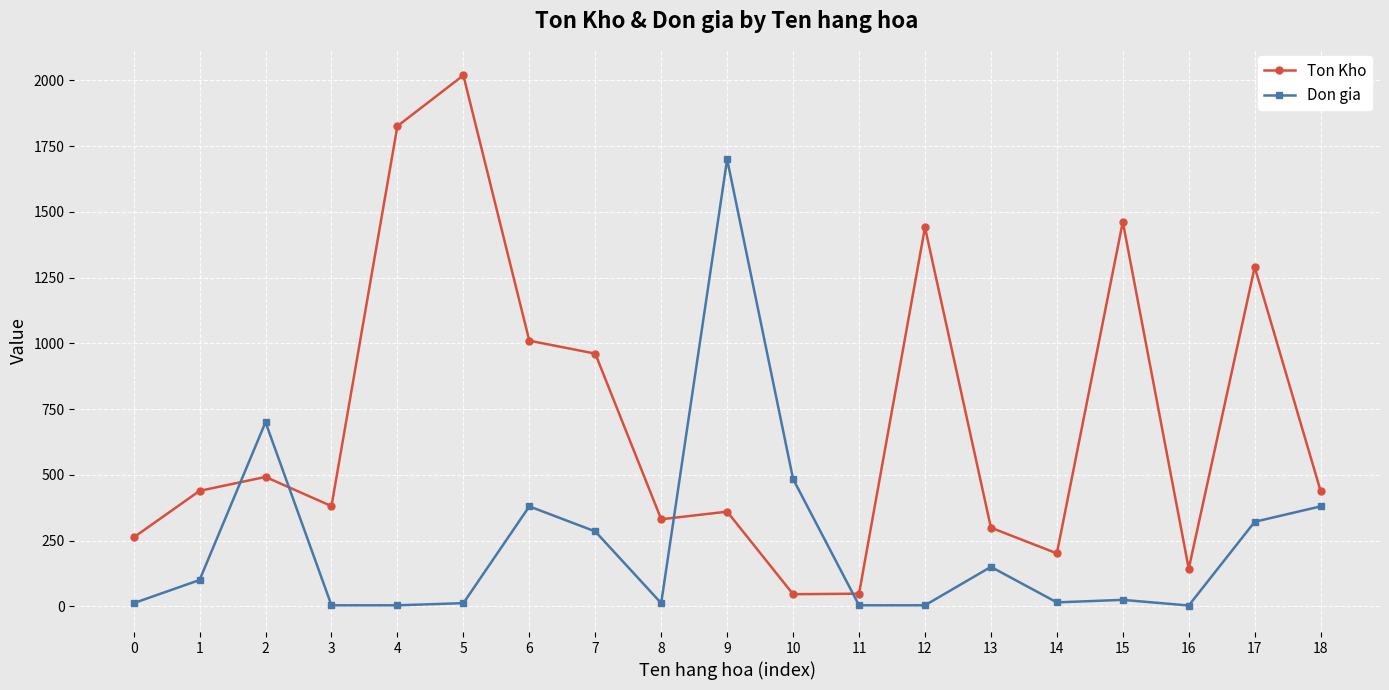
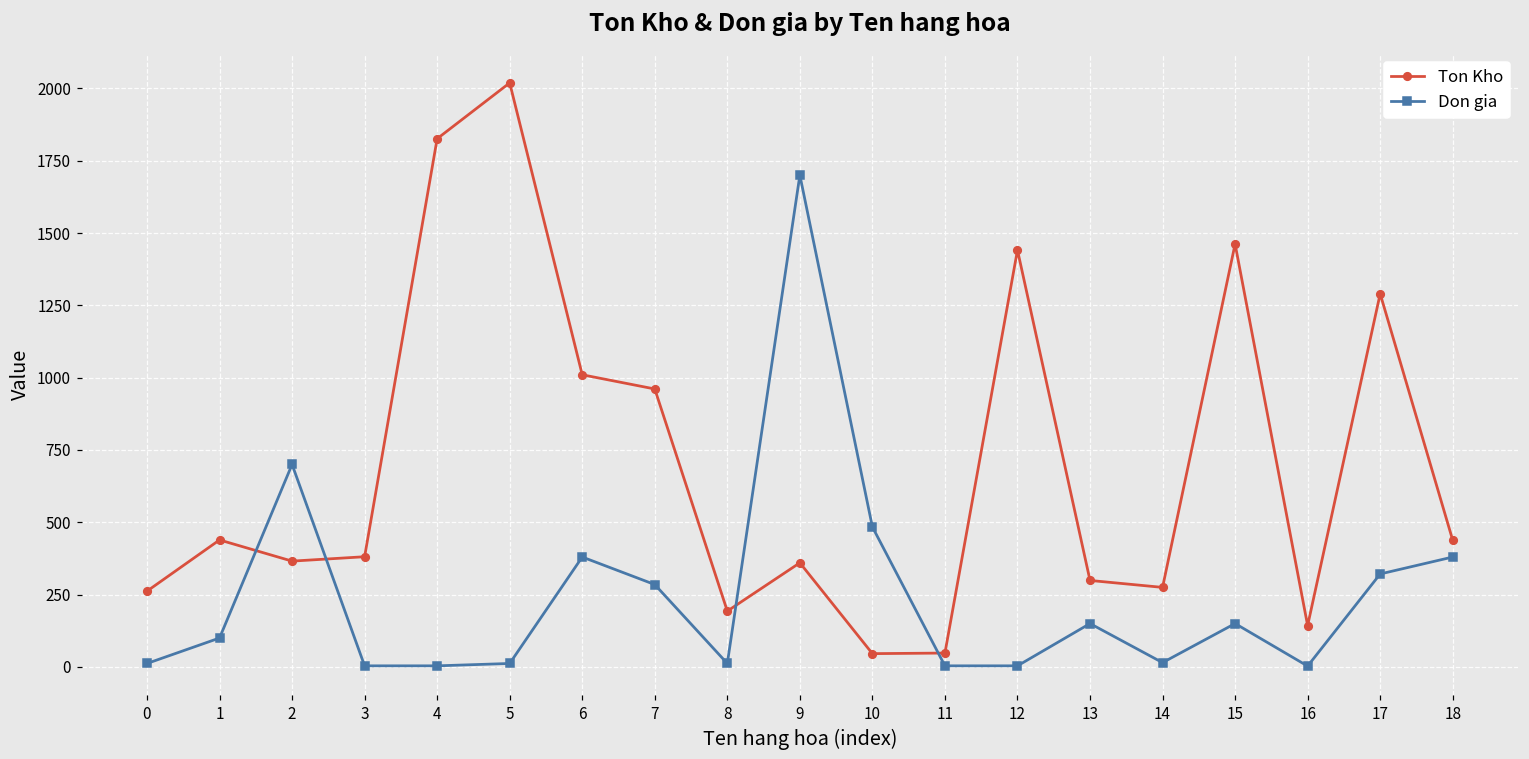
Ton Kho, 2: 490 -> 370
Ton Kho, 8: 330 -> 190
Ton Kho, 14: 200 -> 280
Don gia, 15: 20 -> 150
